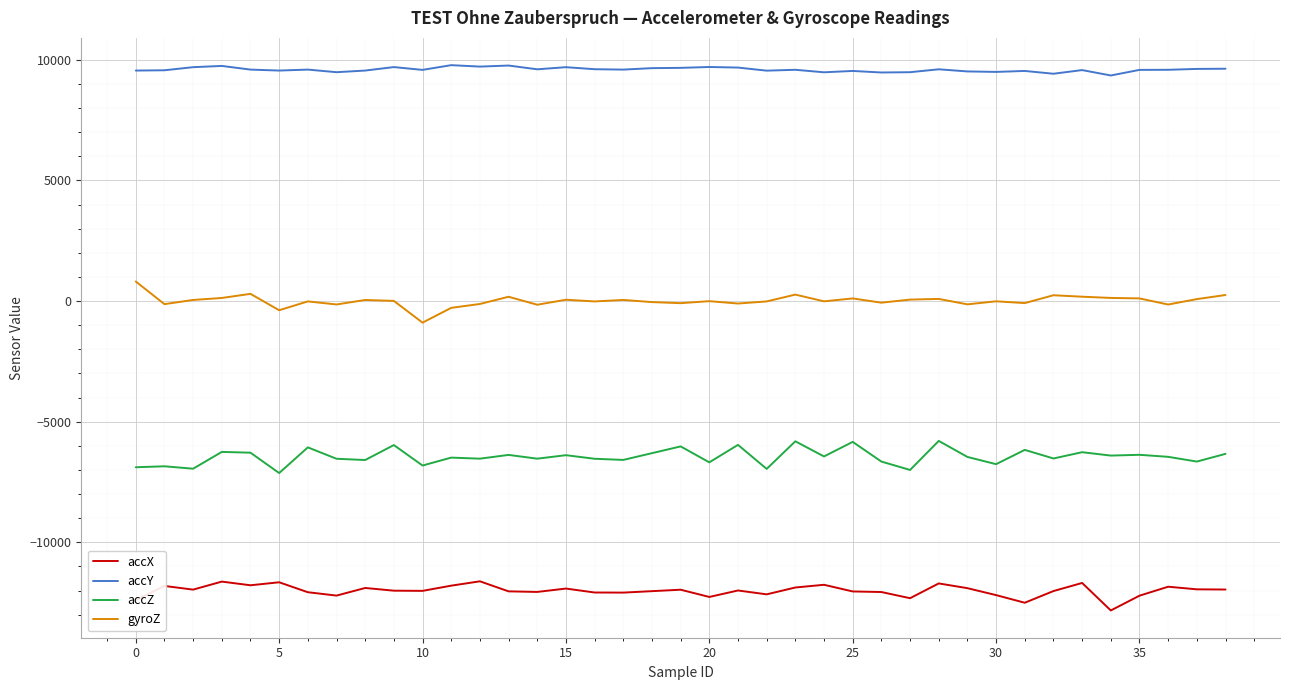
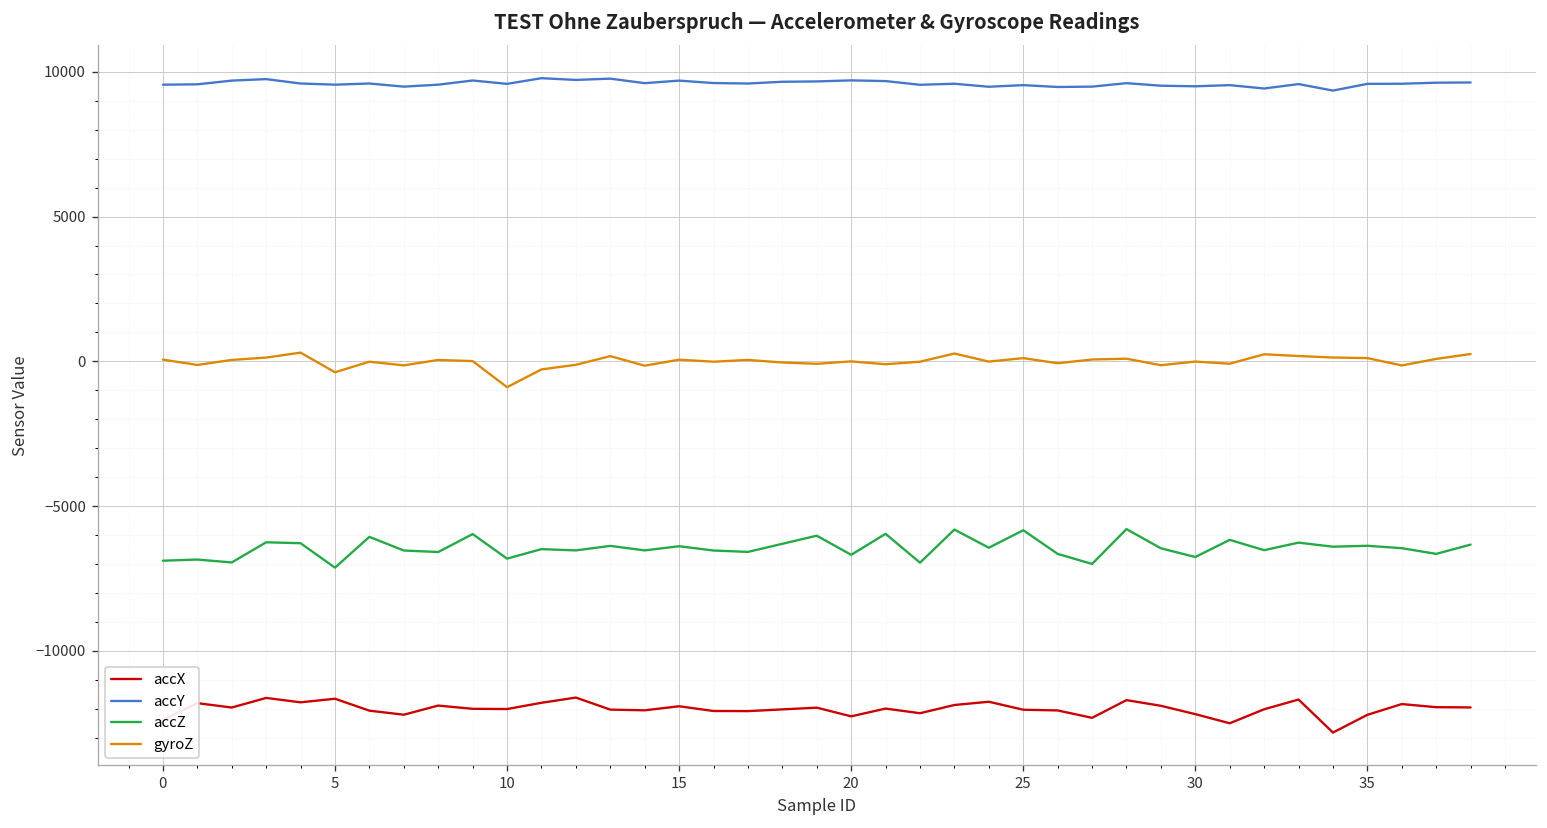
gyroZ, 0: 800 -> 100
